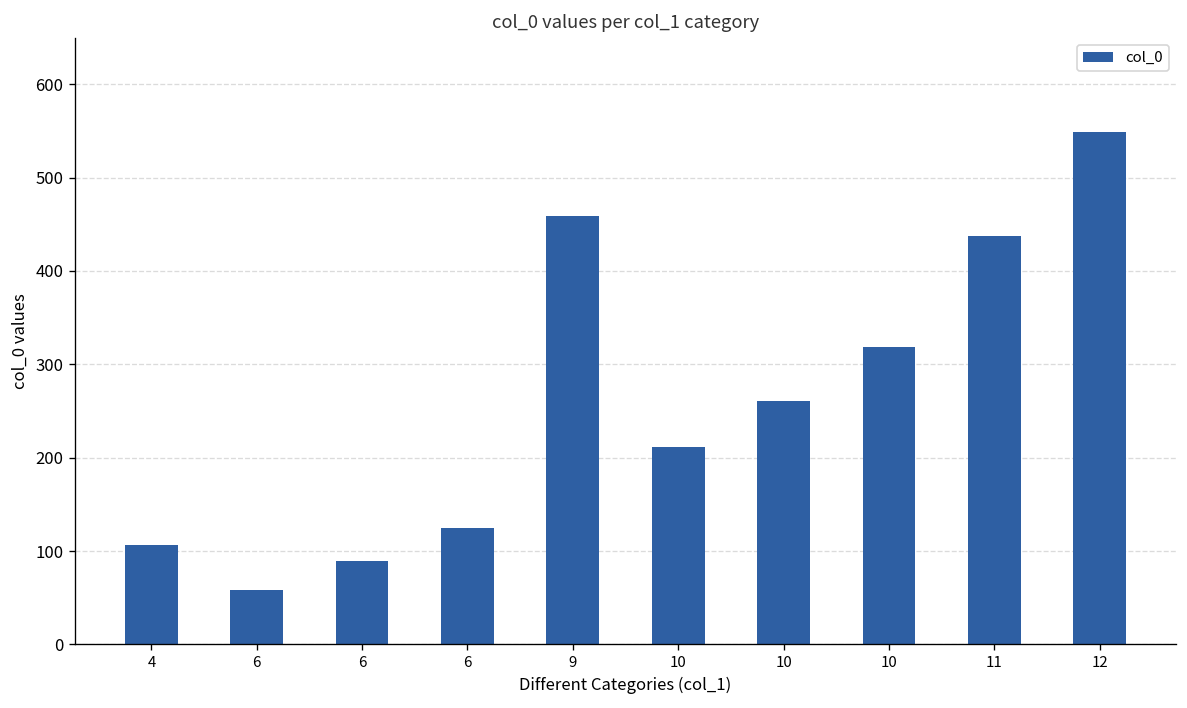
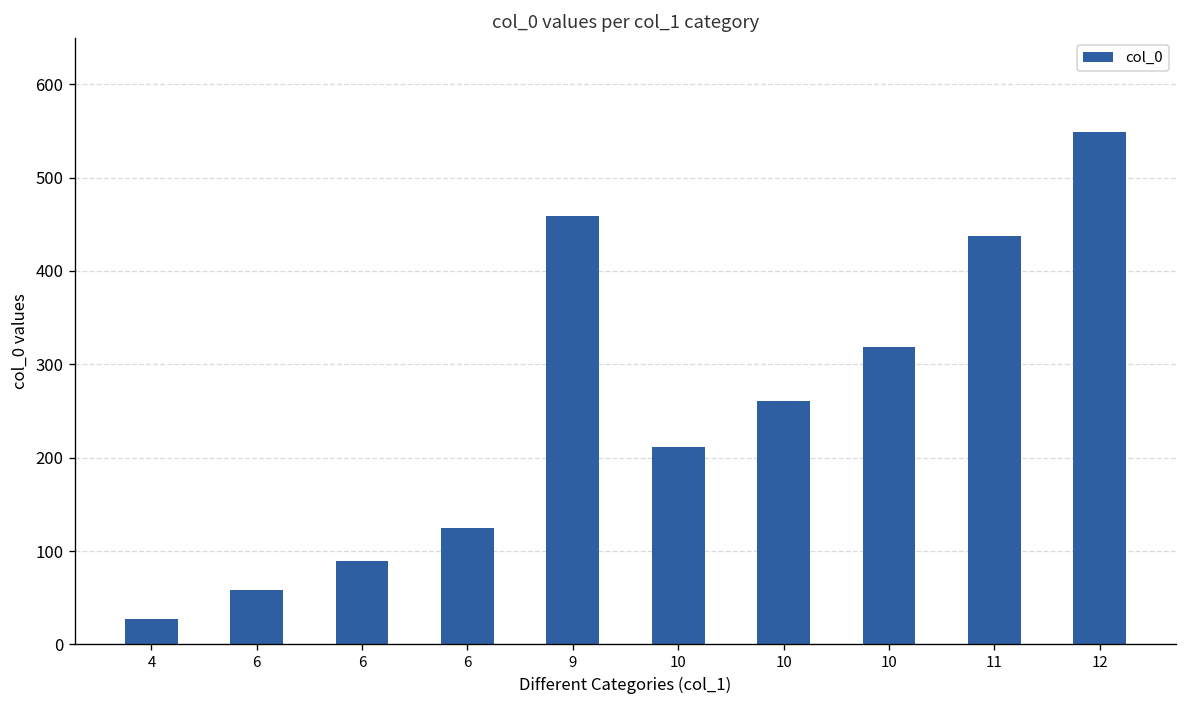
4: 110 -> 30
